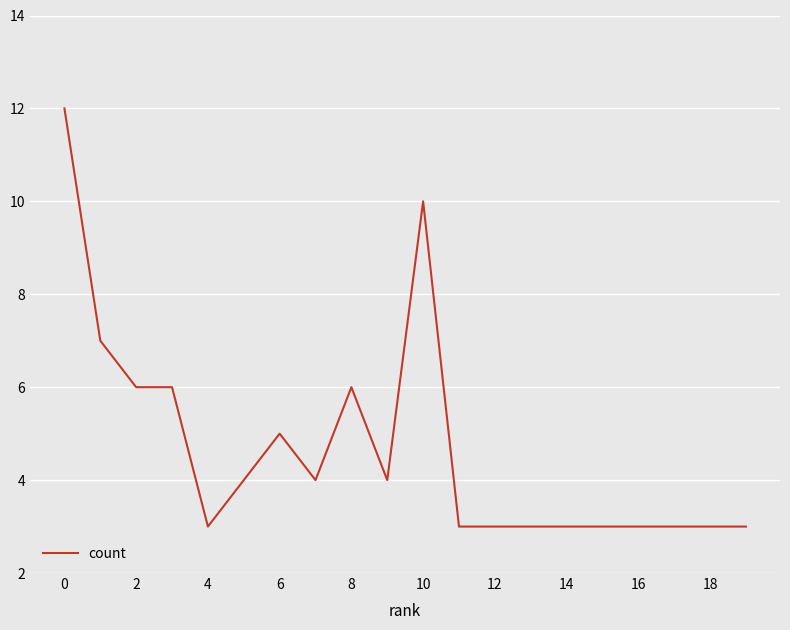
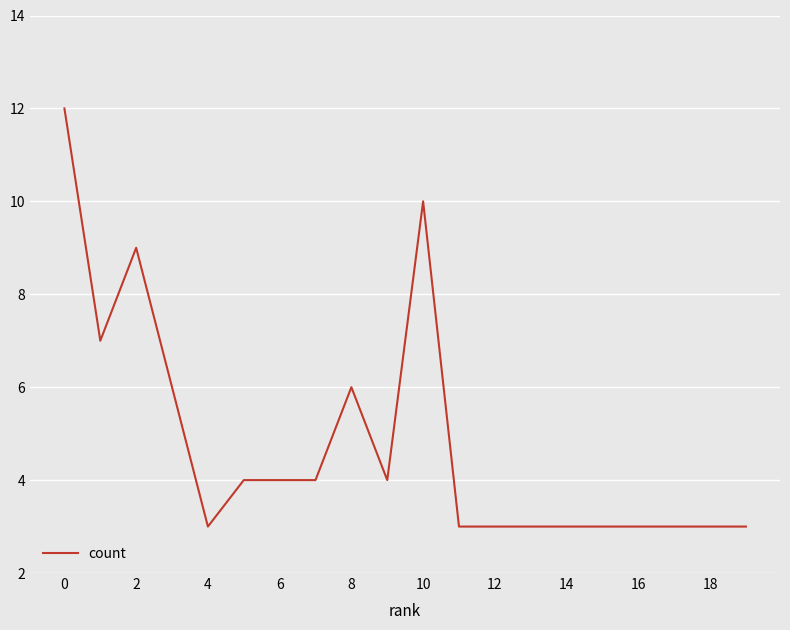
2: 6 -> 9
6: 5 -> 4
